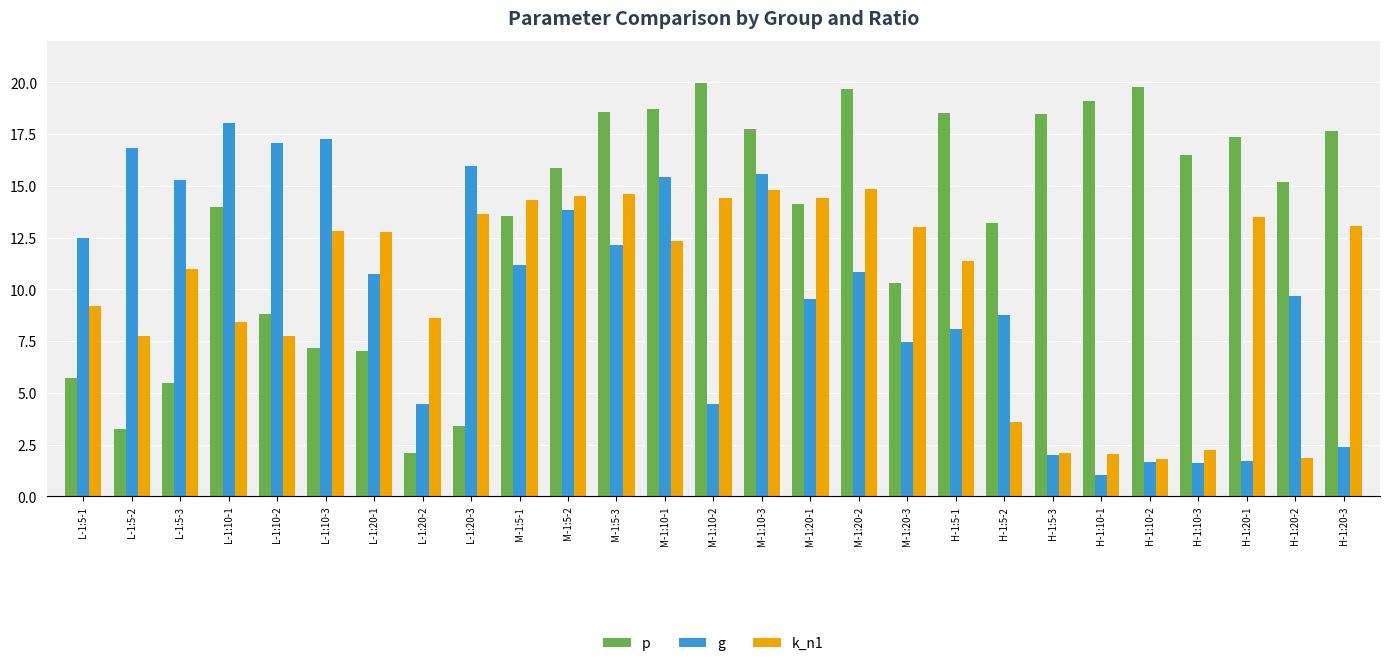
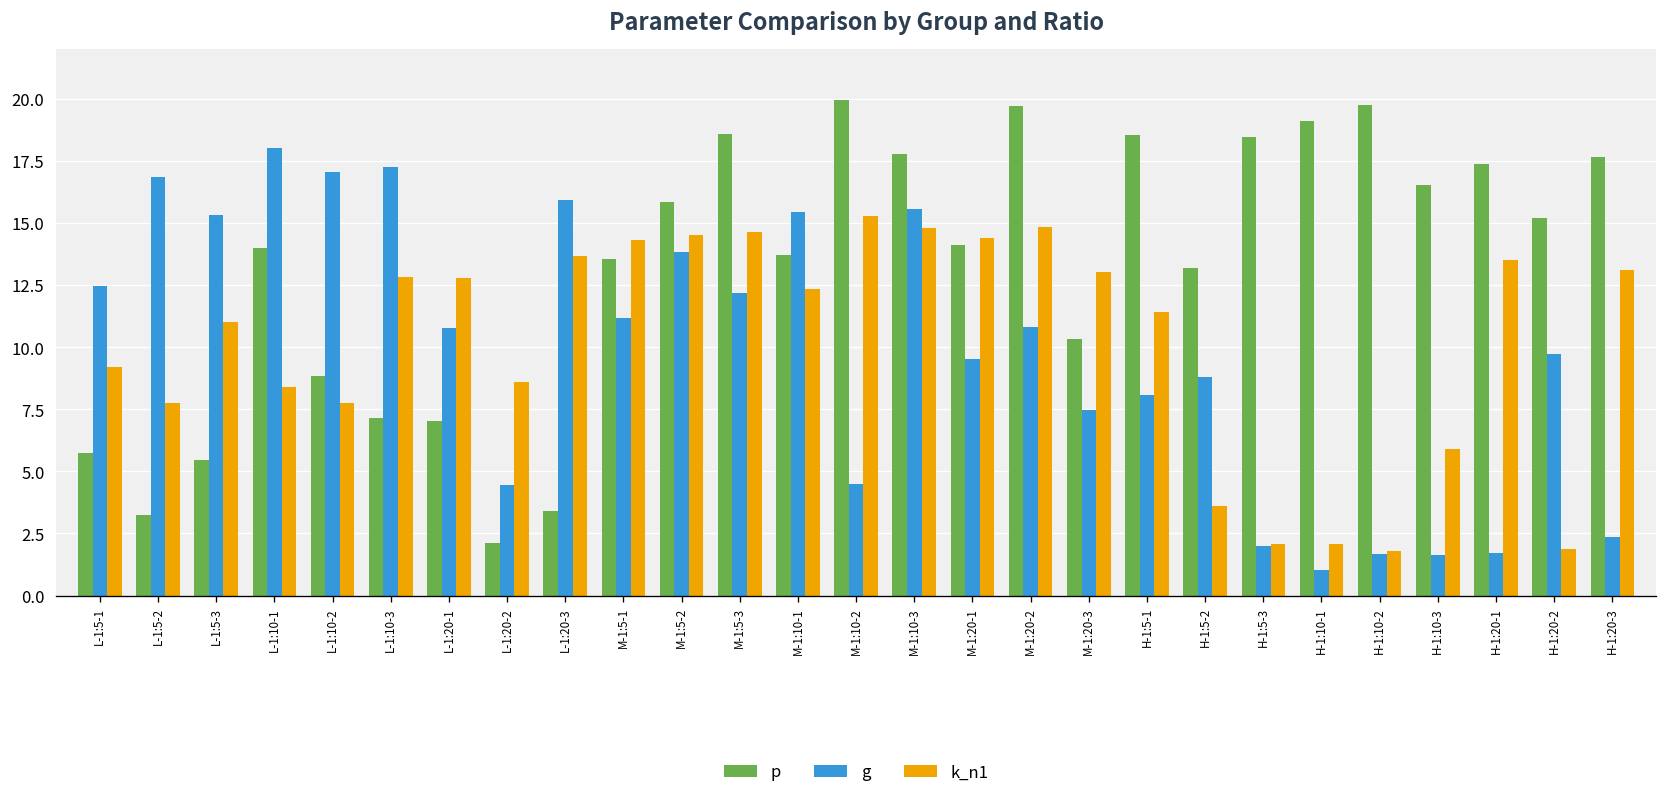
p, M-1:10-1: 18.7 -> 13.7
k_n1, M-1:10-2: 14.4 -> 15.3
k_n1, H-1:10-3: 2.2 -> 5.9
